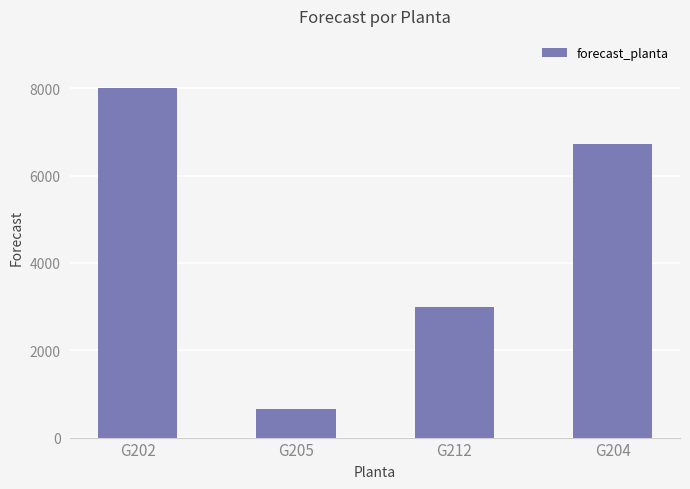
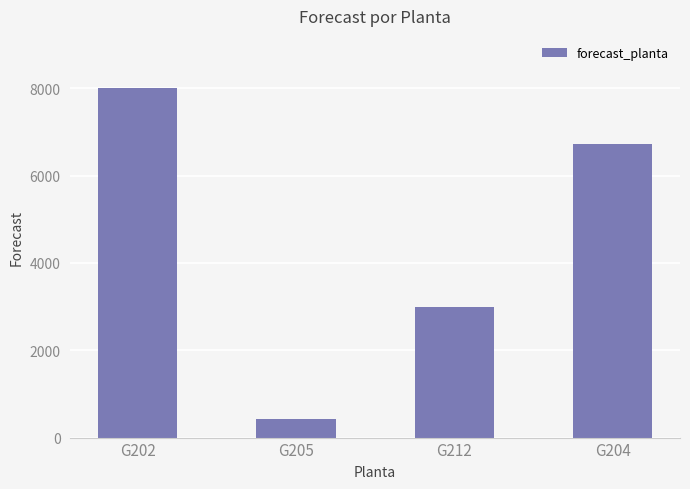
G205: 700 -> 400
